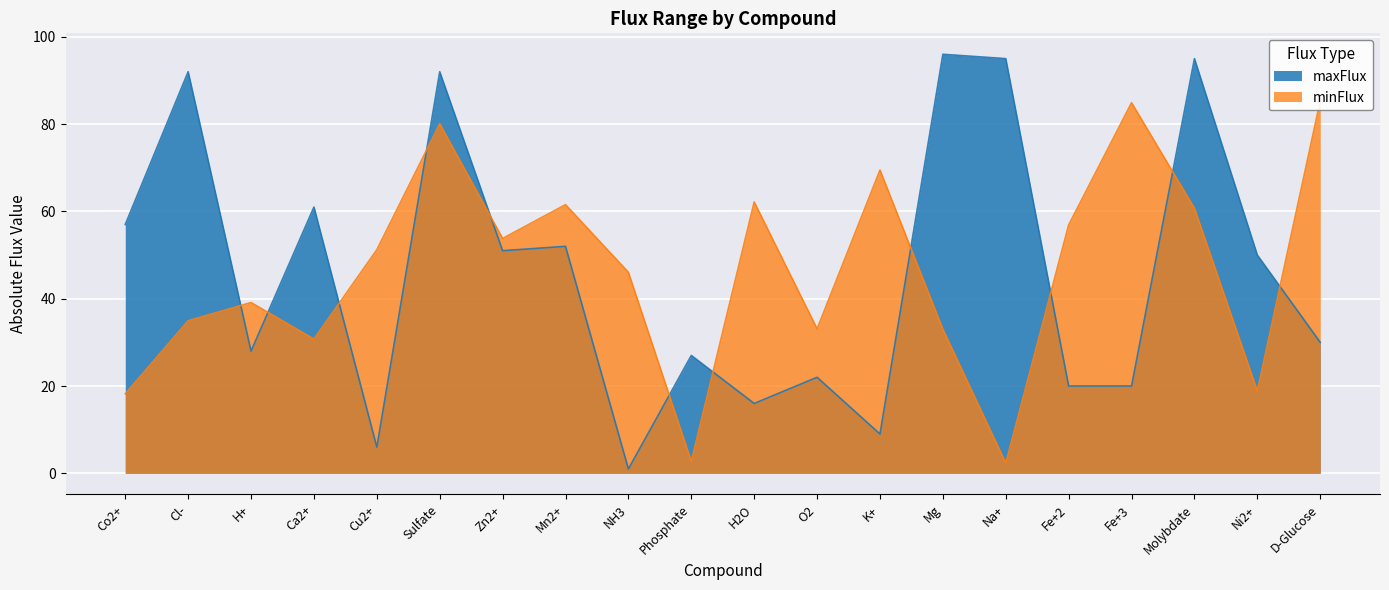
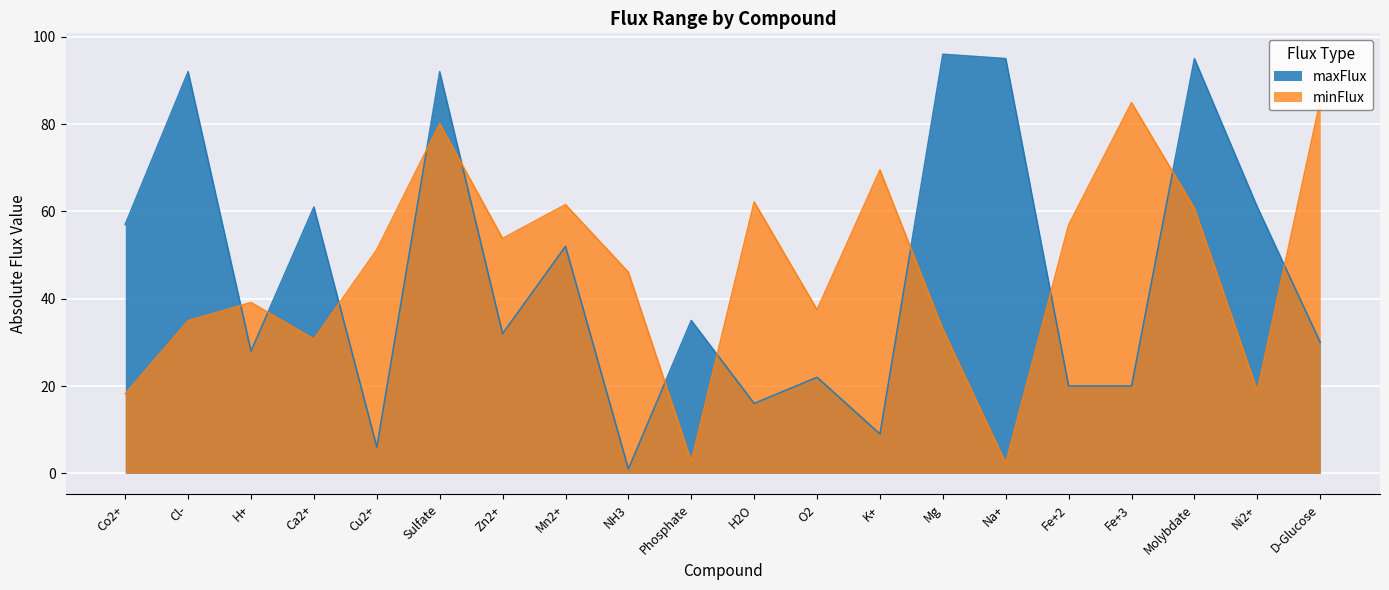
maxFlux, Zn2+: 51 -> 32
maxFlux, Phosphate: 27 -> 35
minFlux, O2: 33 -> 37
maxFlux, Ni2+: 50 -> 61
